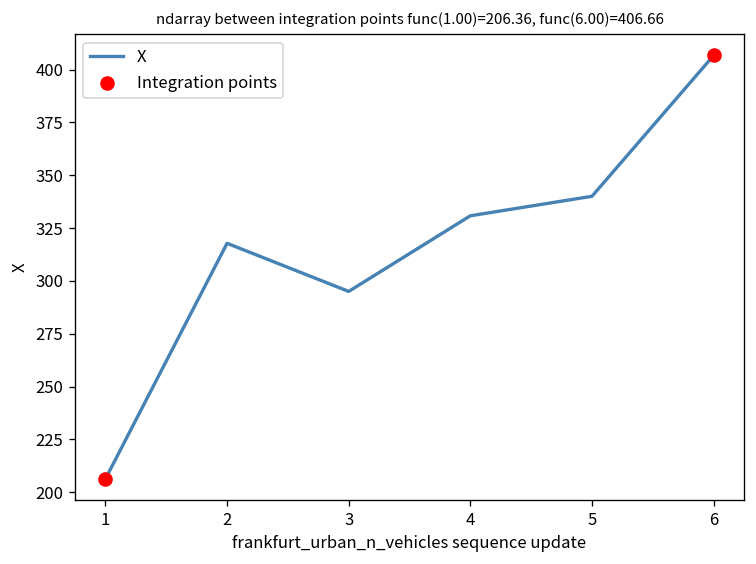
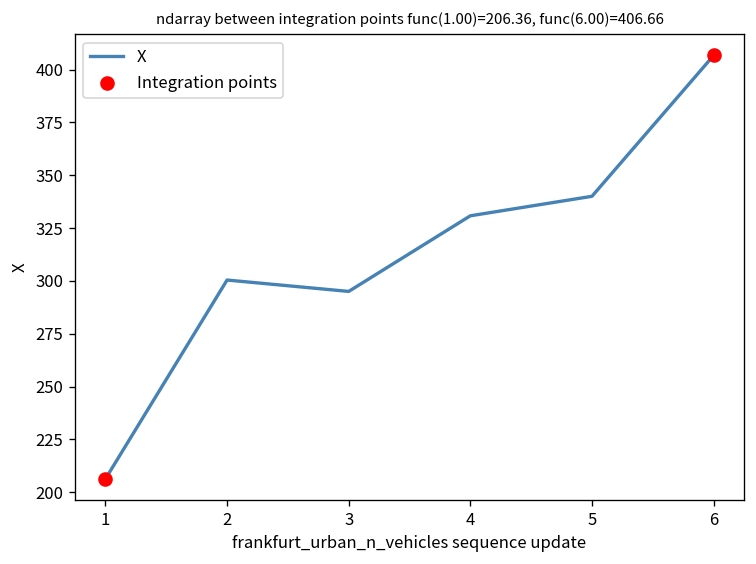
X, 2: 318 -> 300
